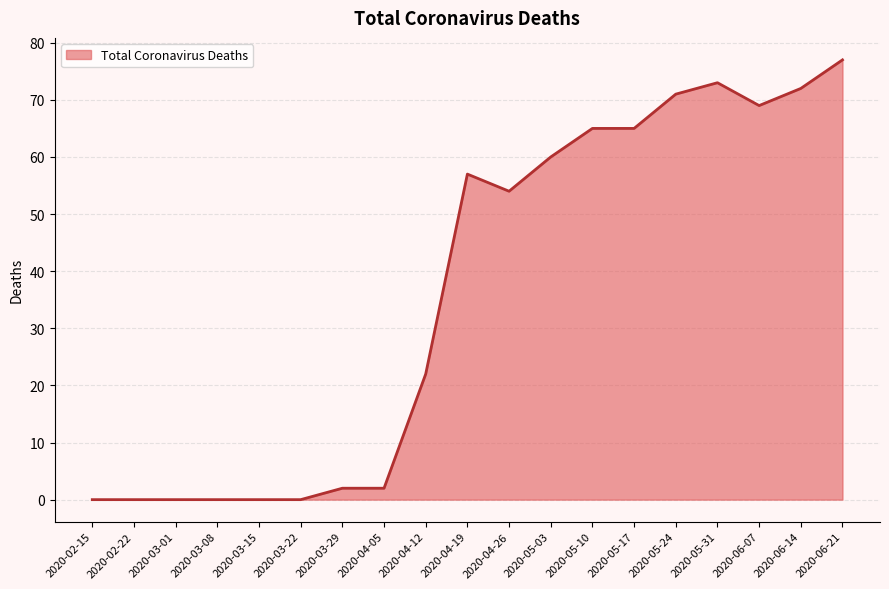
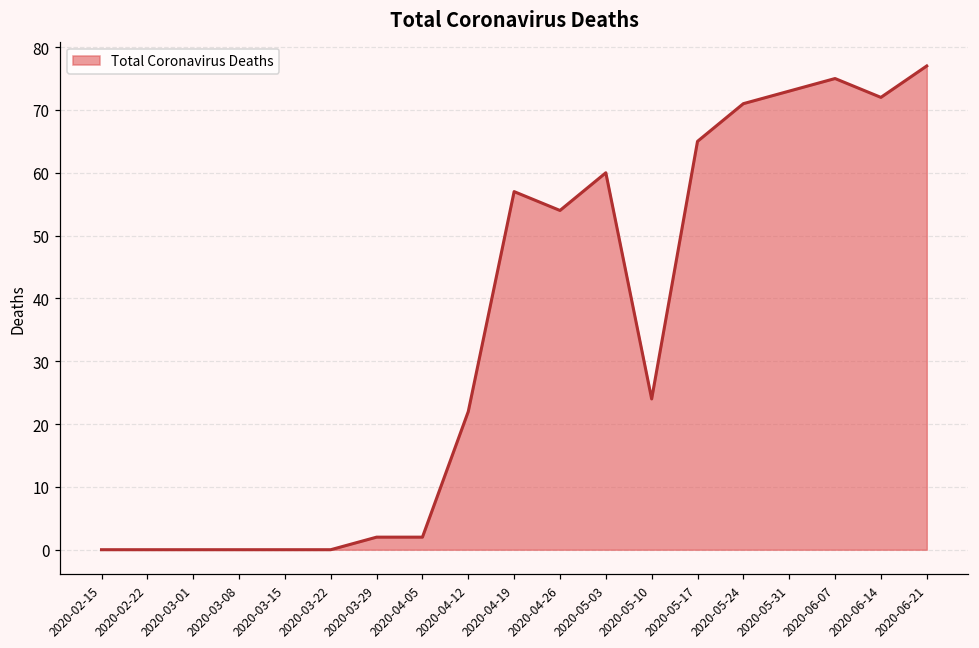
2020-05-10: 65 -> 24
2020-06-07: 69 -> 75
